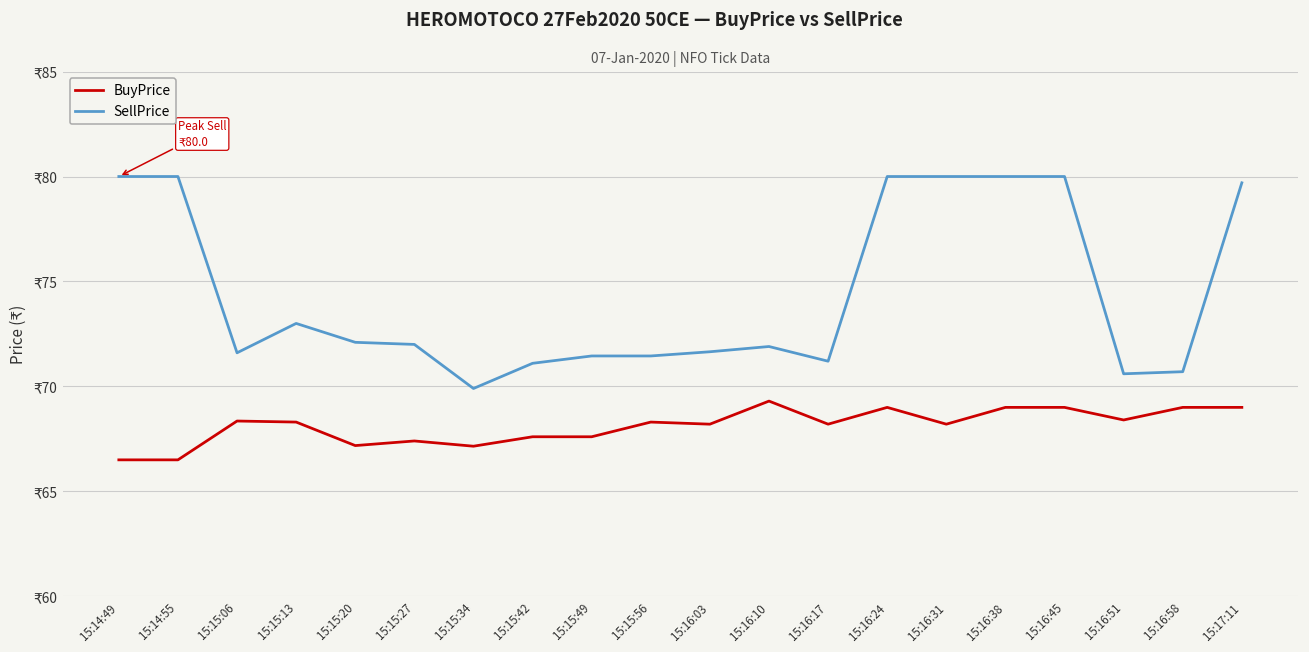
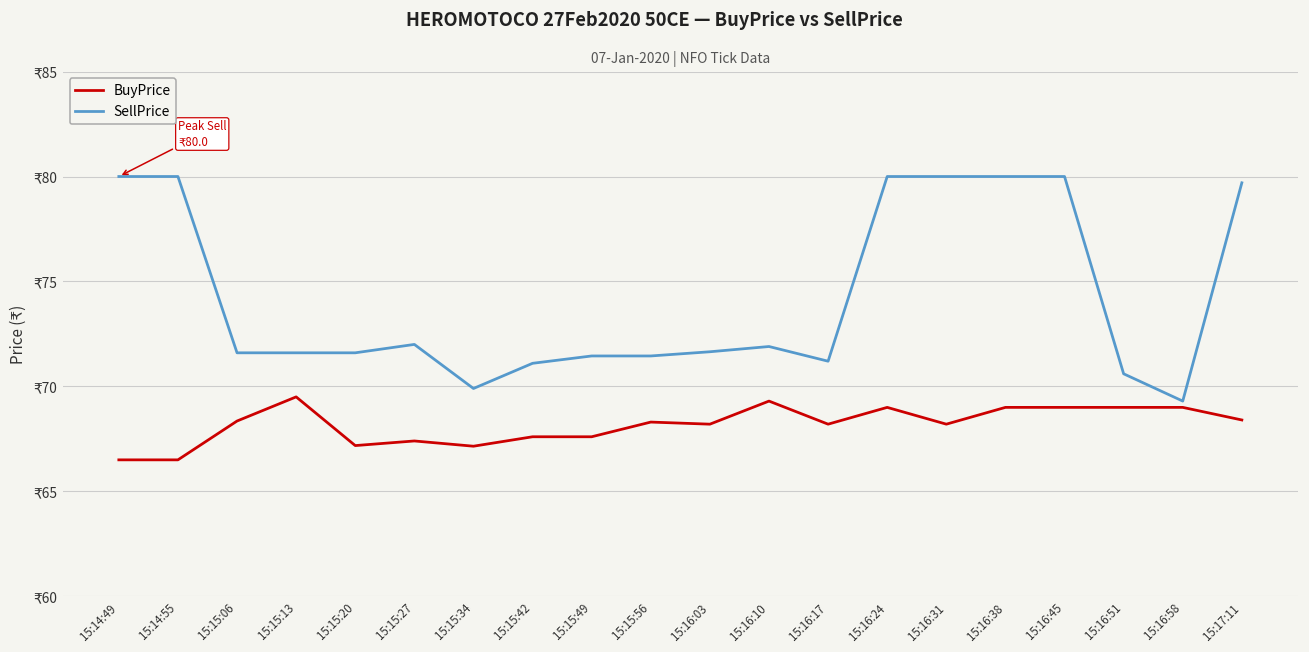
BuyPrice, 15:15:13: ₹68.3 -> ₹69.5
SellPrice, 15:15:13: ₹73.0 -> ₹71.6
SellPrice, 15:15:20: ₹72.1 -> ₹71.6
BuyPrice, 15:16:51: ₹68.4 -> ₹69.0
SellPrice, 15:16:58: ₹70.7 -> ₹69.3
BuyPrice, 15:17:11: ₹69.0 -> ₹68.4
